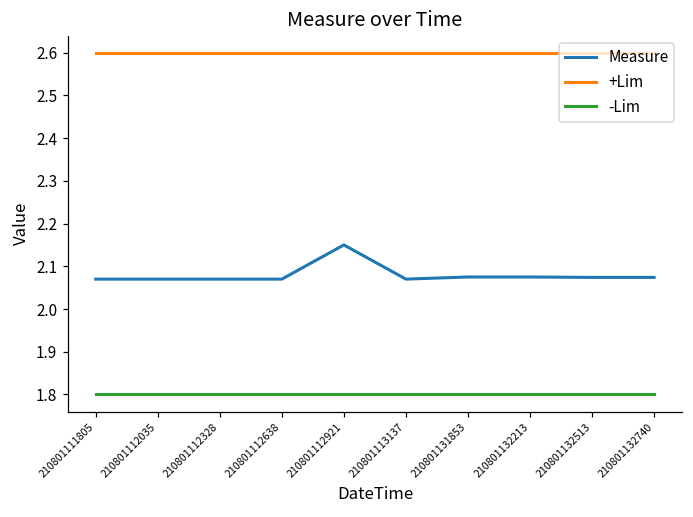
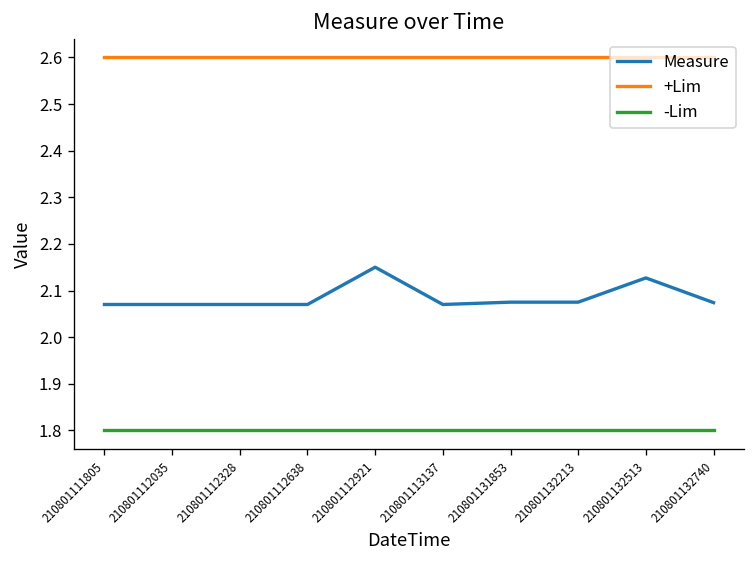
Measure, 210801132513: 2.07 -> 2.13
